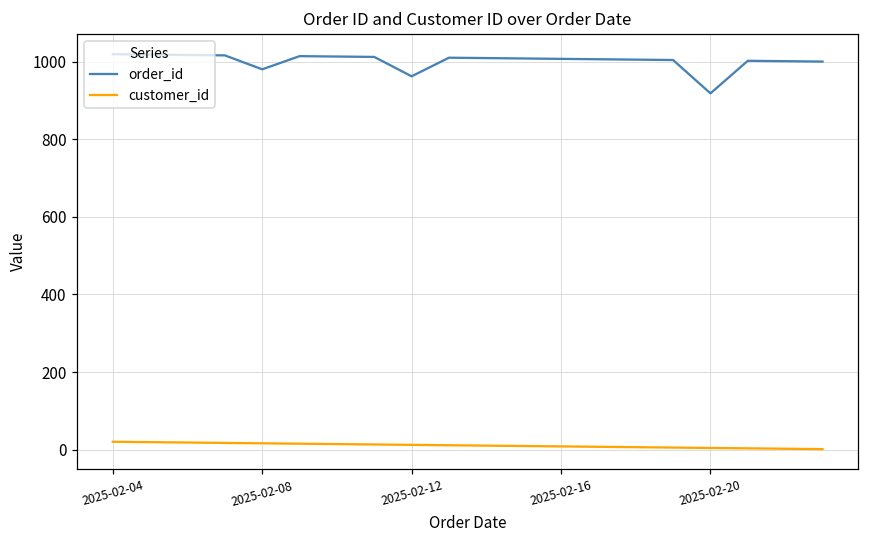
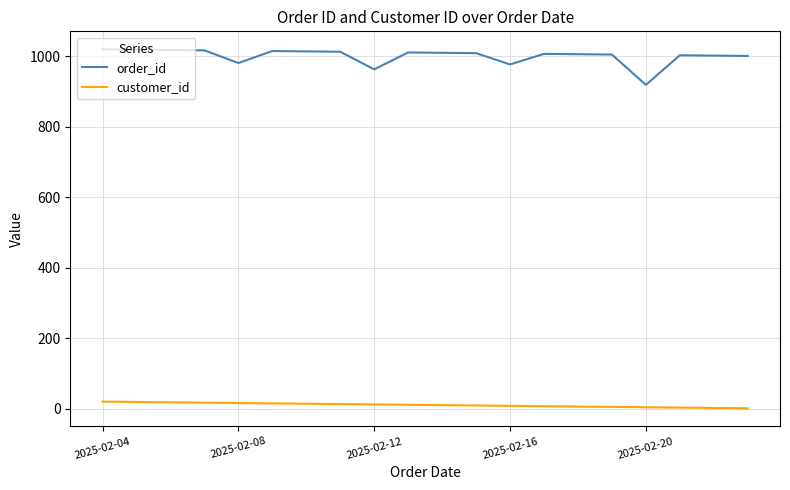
order_id, 2025-02-16: 1010 -> 980
